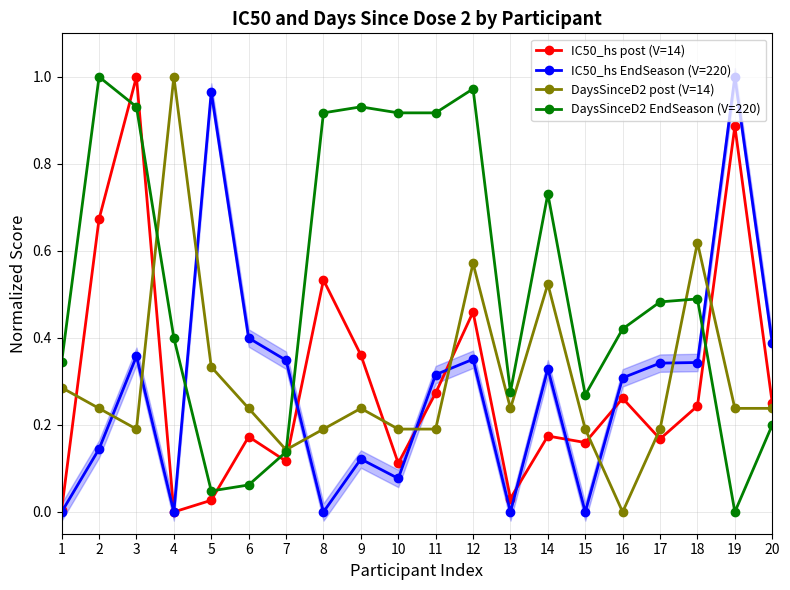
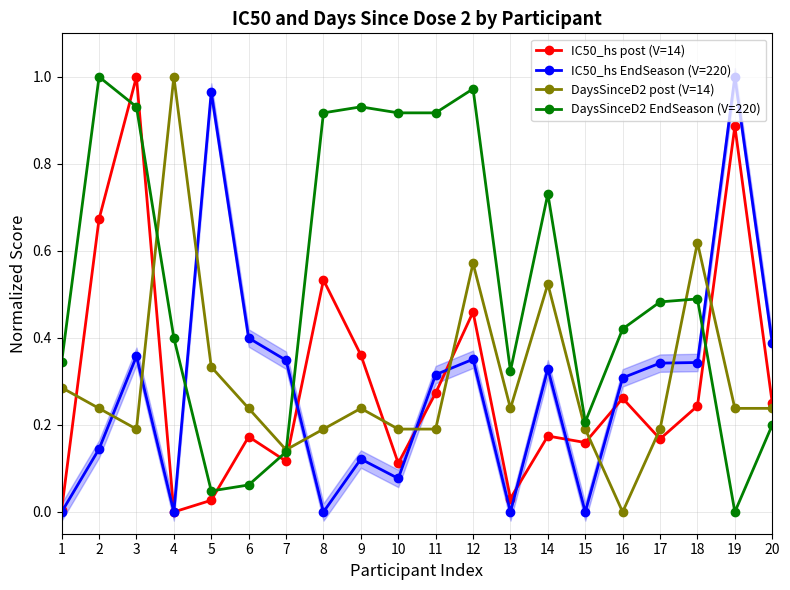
DaysSinceD2 EndSeason (V=220), 13: 0.28 -> 0.32
DaysSinceD2 EndSeason (V=220), 15: 0.27 -> 0.21
